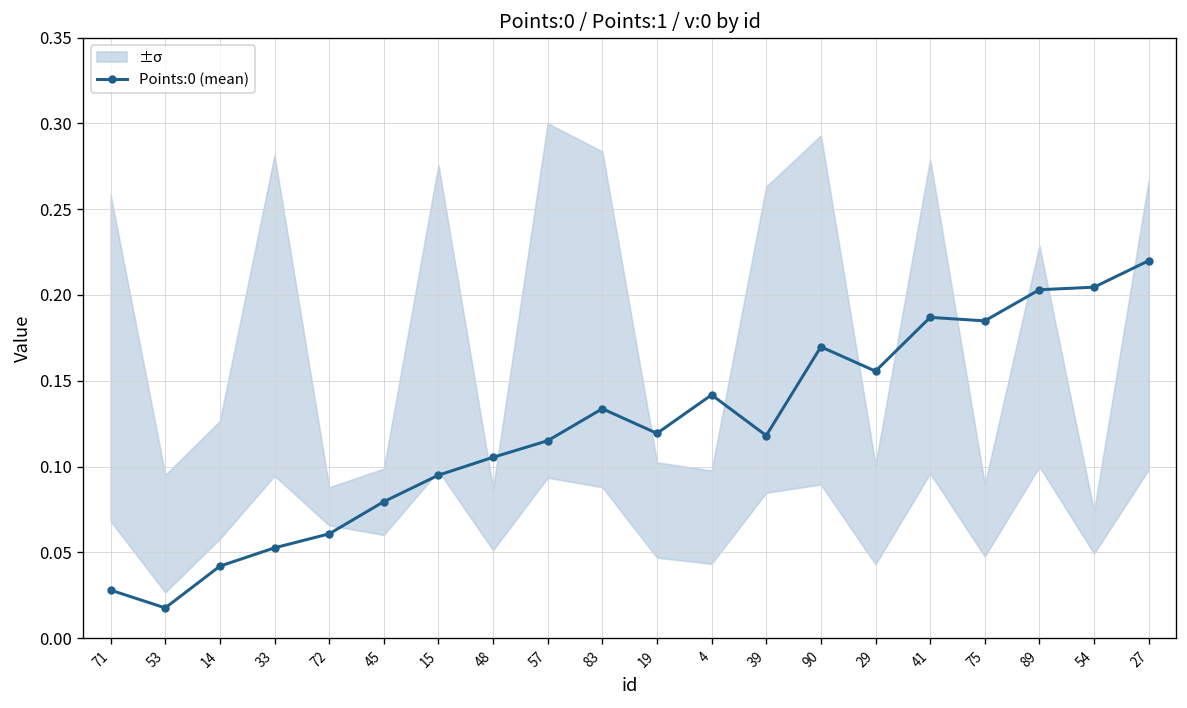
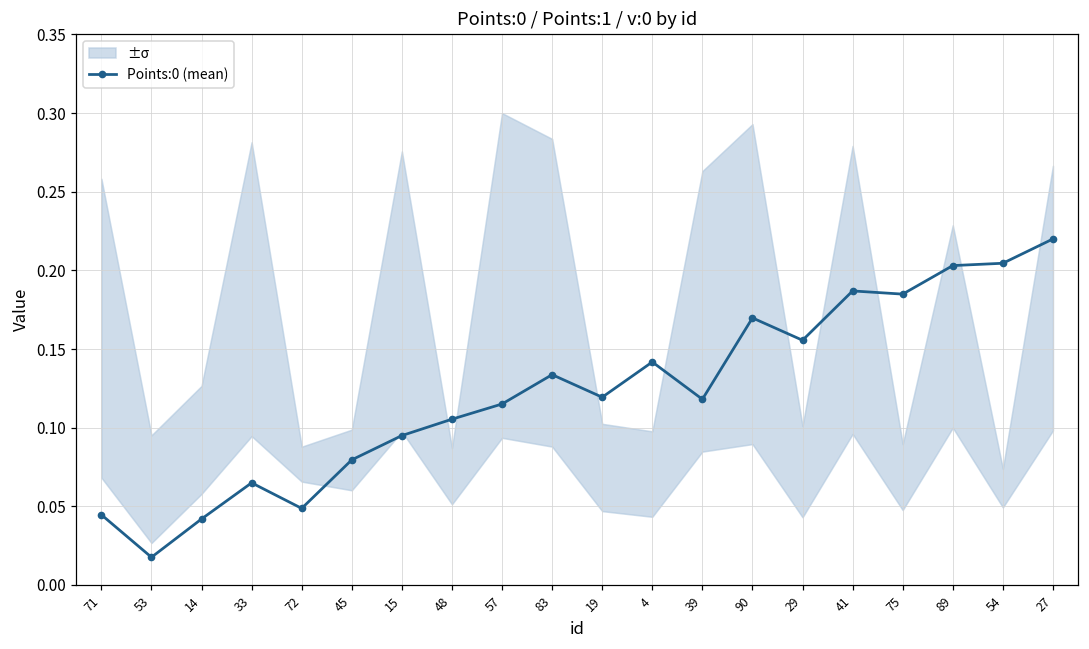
Points:0 (mean), 71: 0.028 -> 0.045
Points:0 (mean), 33: 0.053 -> 0.065
Points:0 (mean), 72: 0.061 -> 0.049
